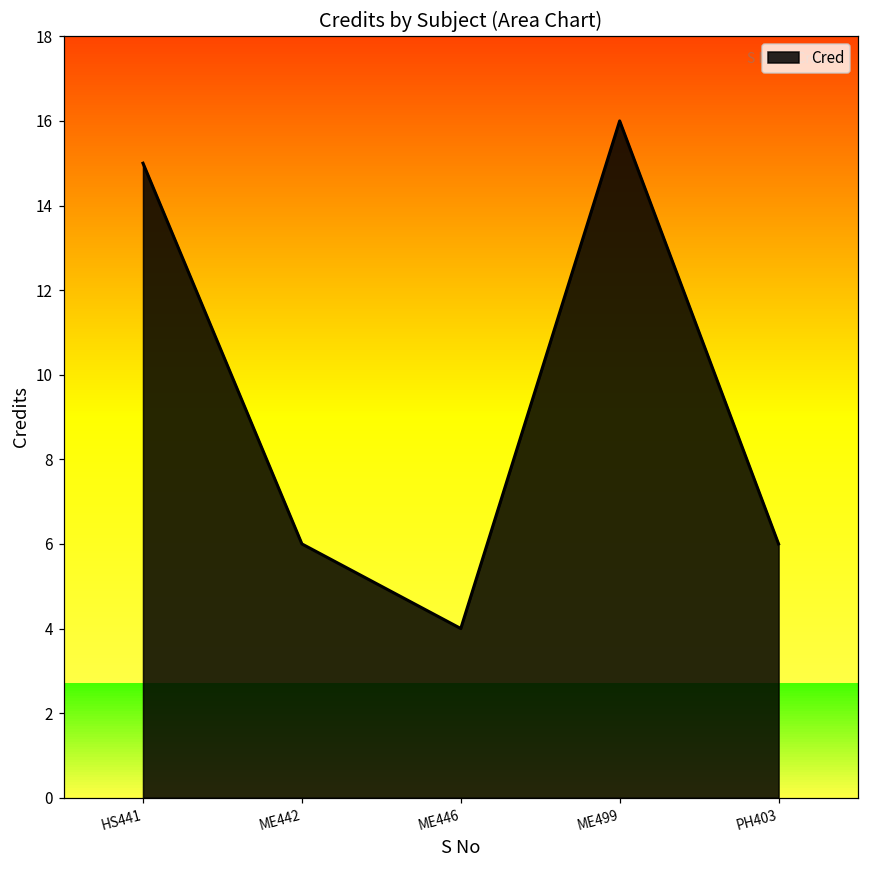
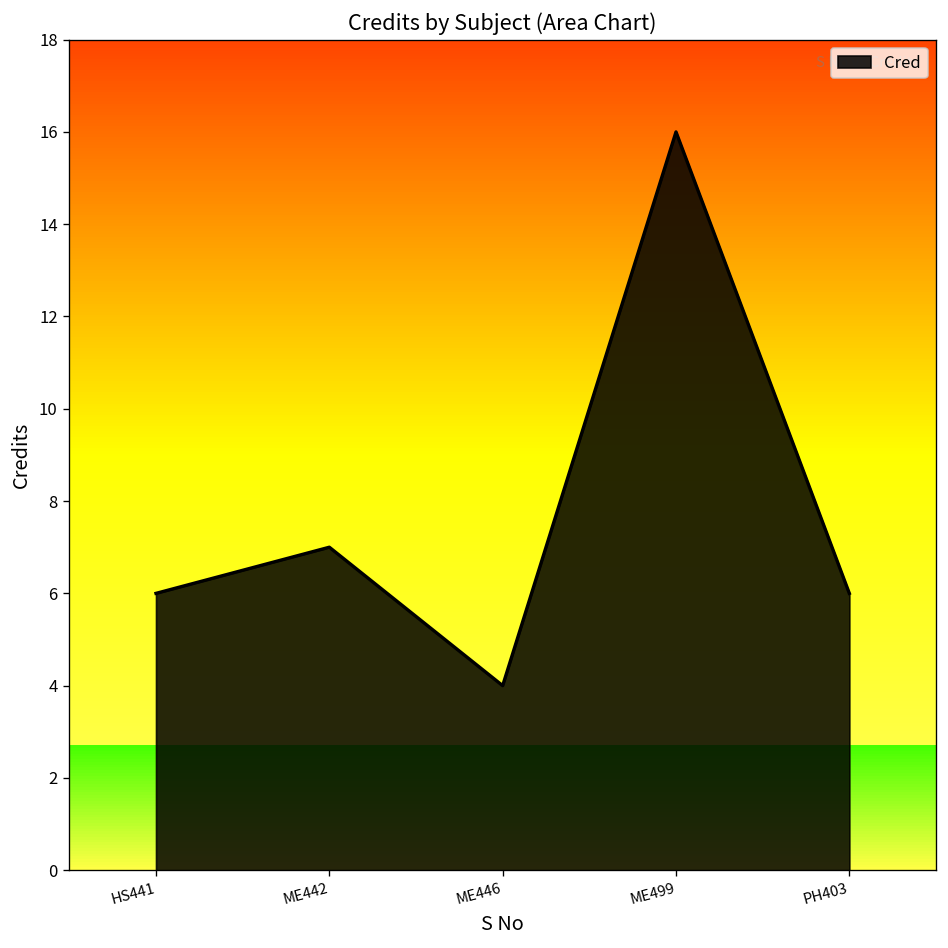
Cred, HS441: 15 -> 6
Cred, ME442: 6 -> 7
